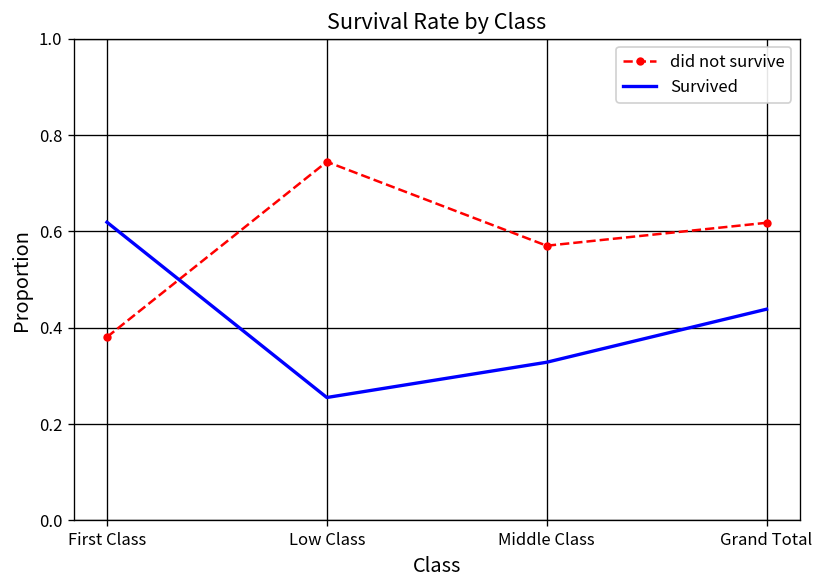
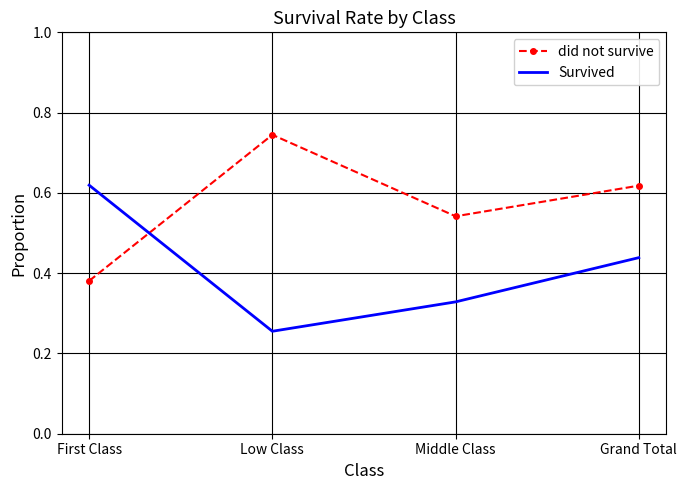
did not survive, Middle Class: 0.57 -> 0.54
